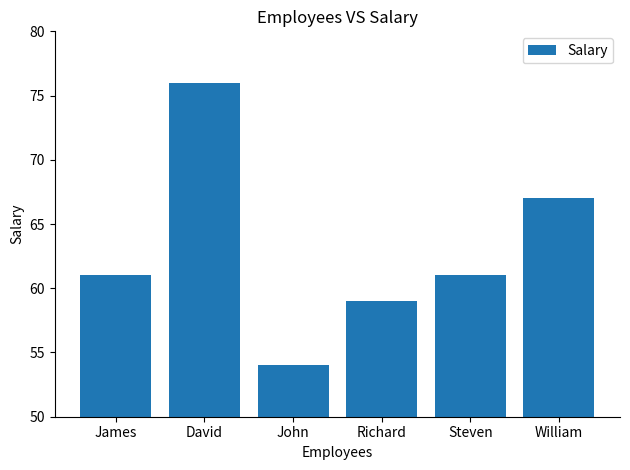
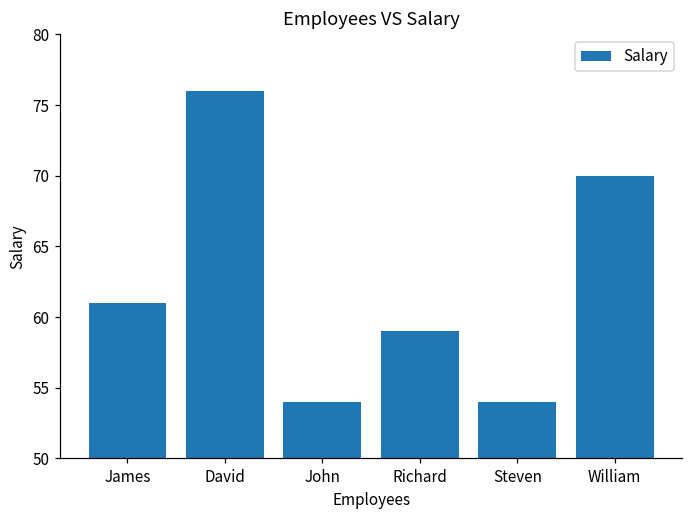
Steven: 61 -> 54
William: 67 -> 70
